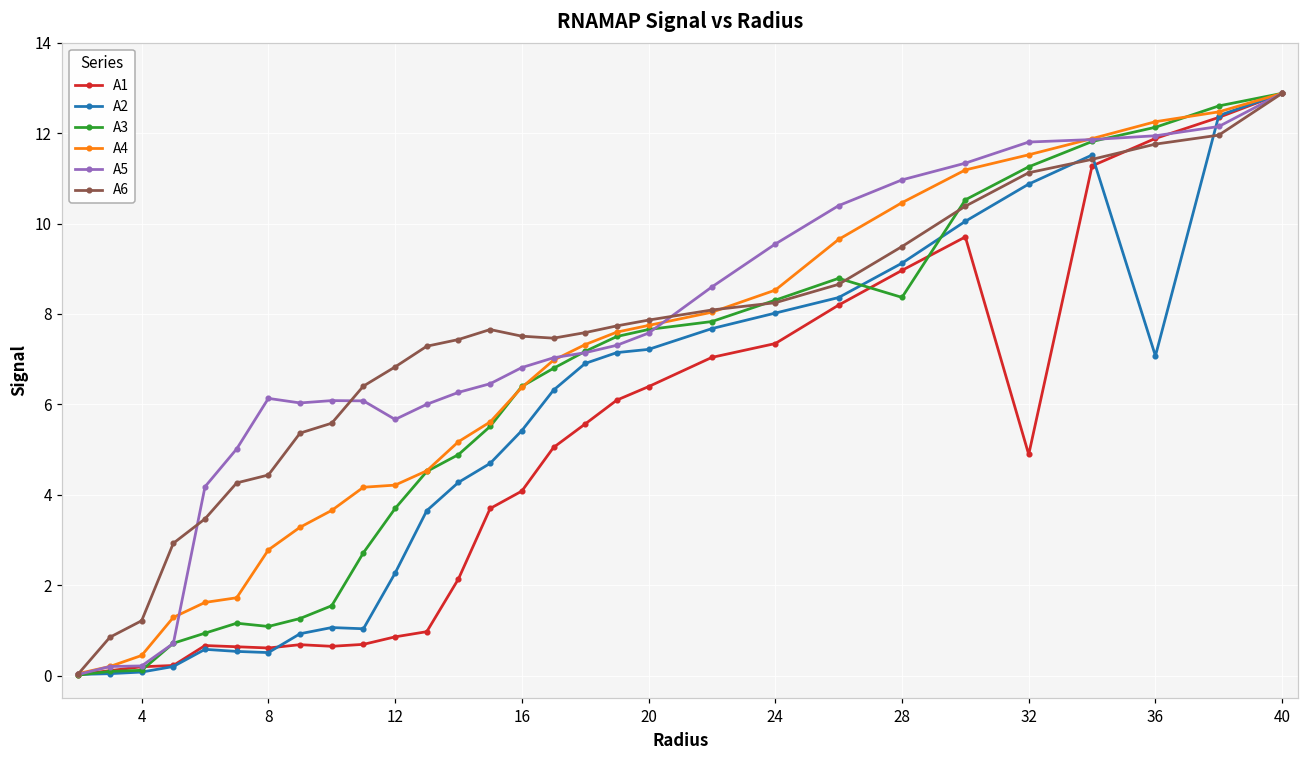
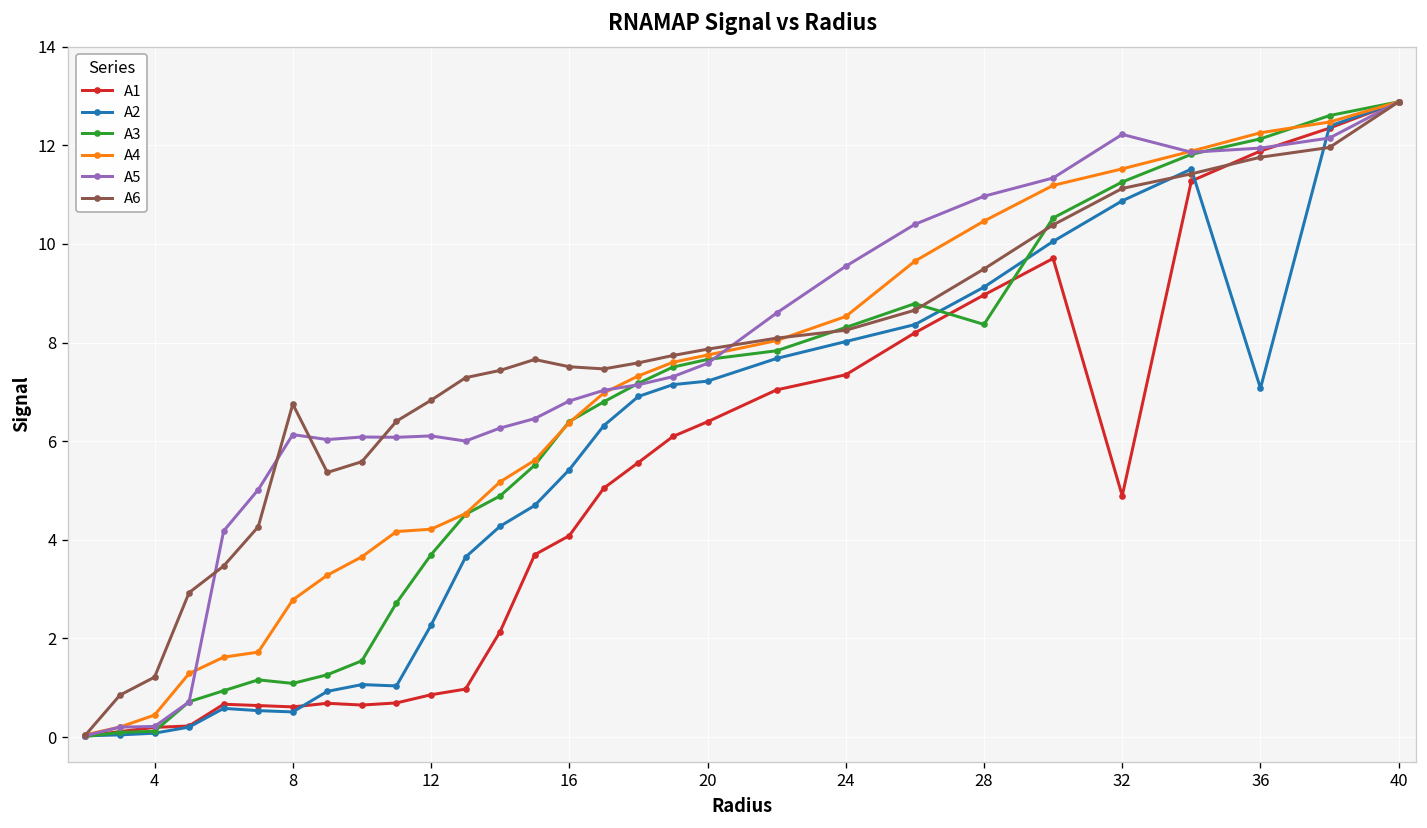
A6, 8: 4.4 -> 6.8
A5, 12: 5.7 -> 6.1
A5, 32: 11.8 -> 12.2
